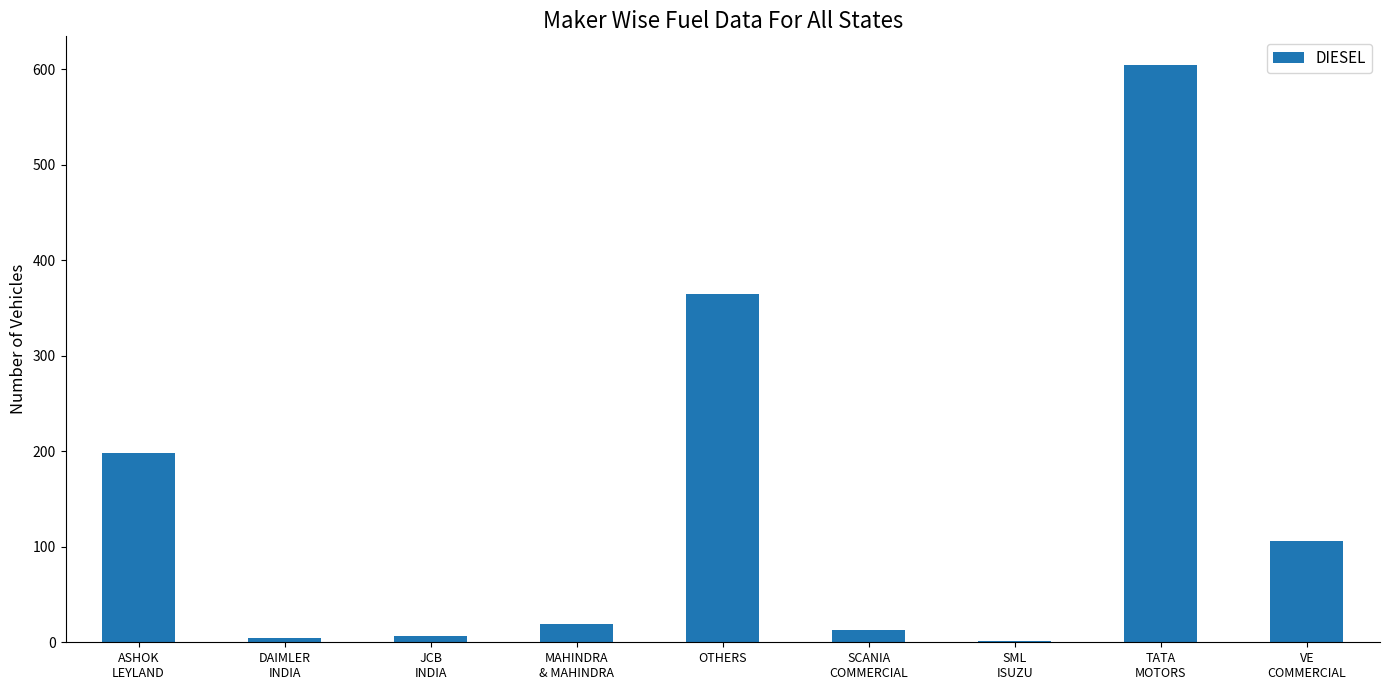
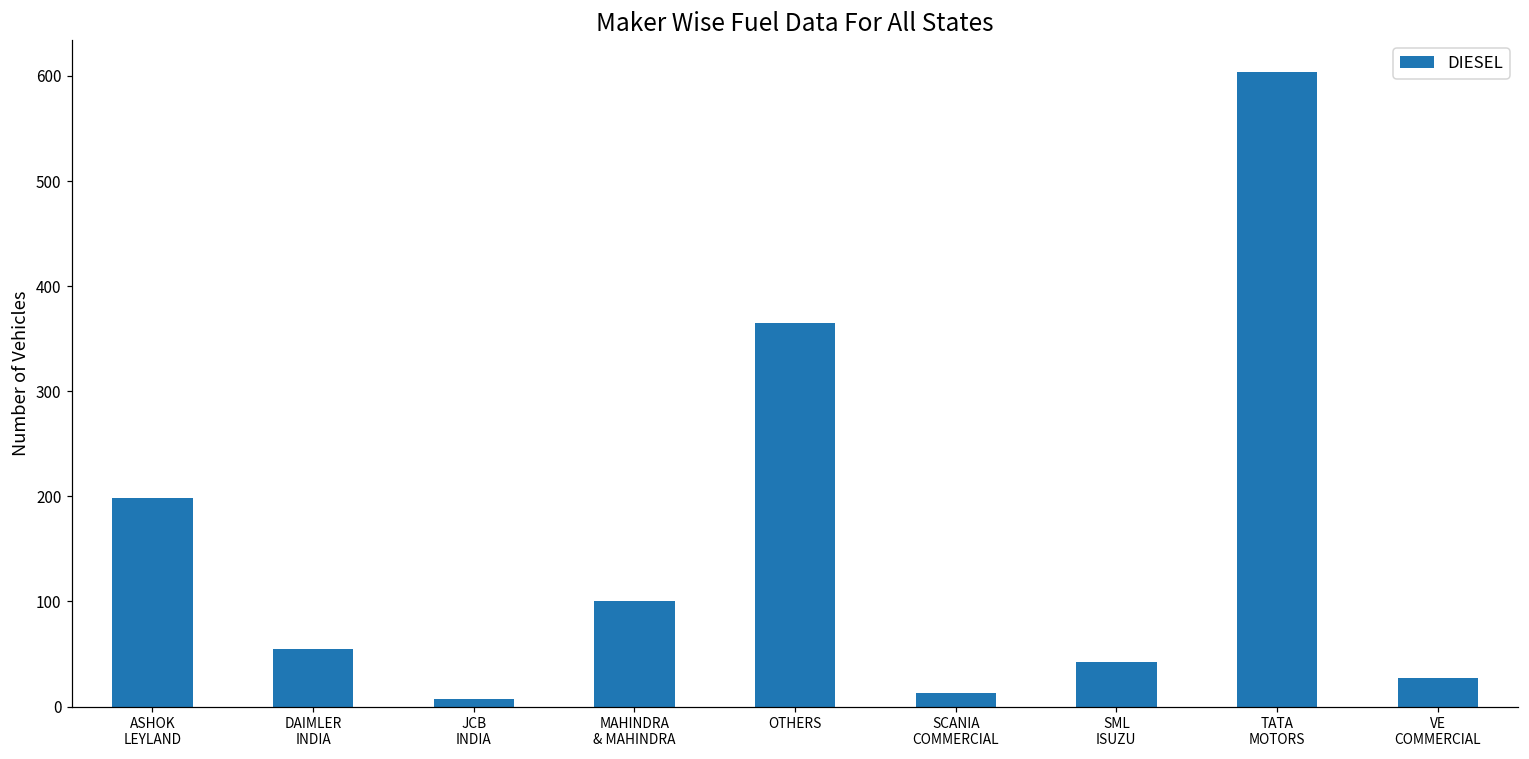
DAIMLER INDIA: 10 -> 60
MAHINDRA & MAHINDRA: 20 -> 100
SML ISUZU: 0 -> 40
VE COMMERCIAL: 110 -> 30
